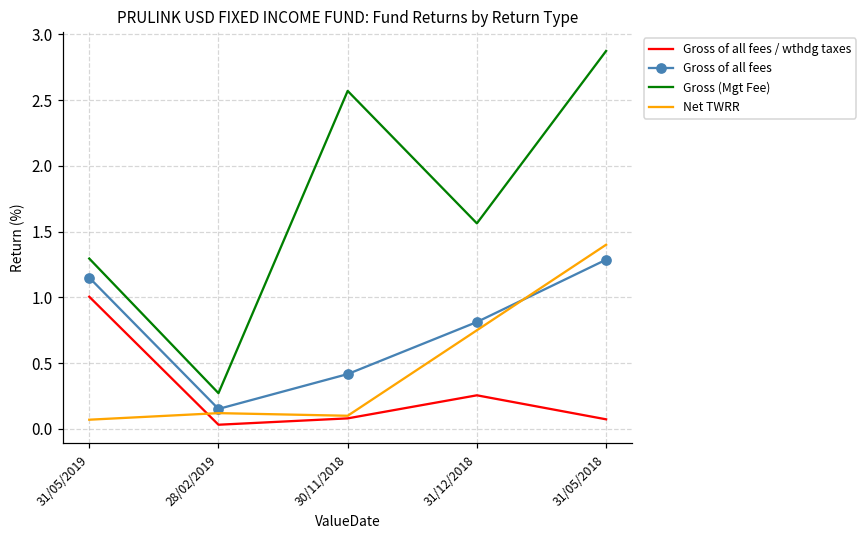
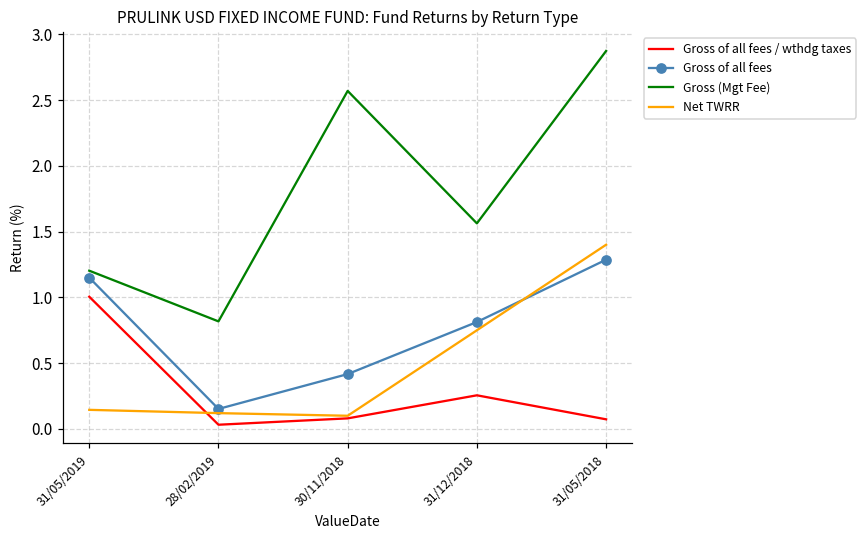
Gross (Mgt Fee), 31/05/2019: 1.29 -> 1.20
Net TWRR, 31/05/2019: 0.07 -> 0.15
Gross (Mgt Fee), 28/02/2019: 0.27 -> 0.82
